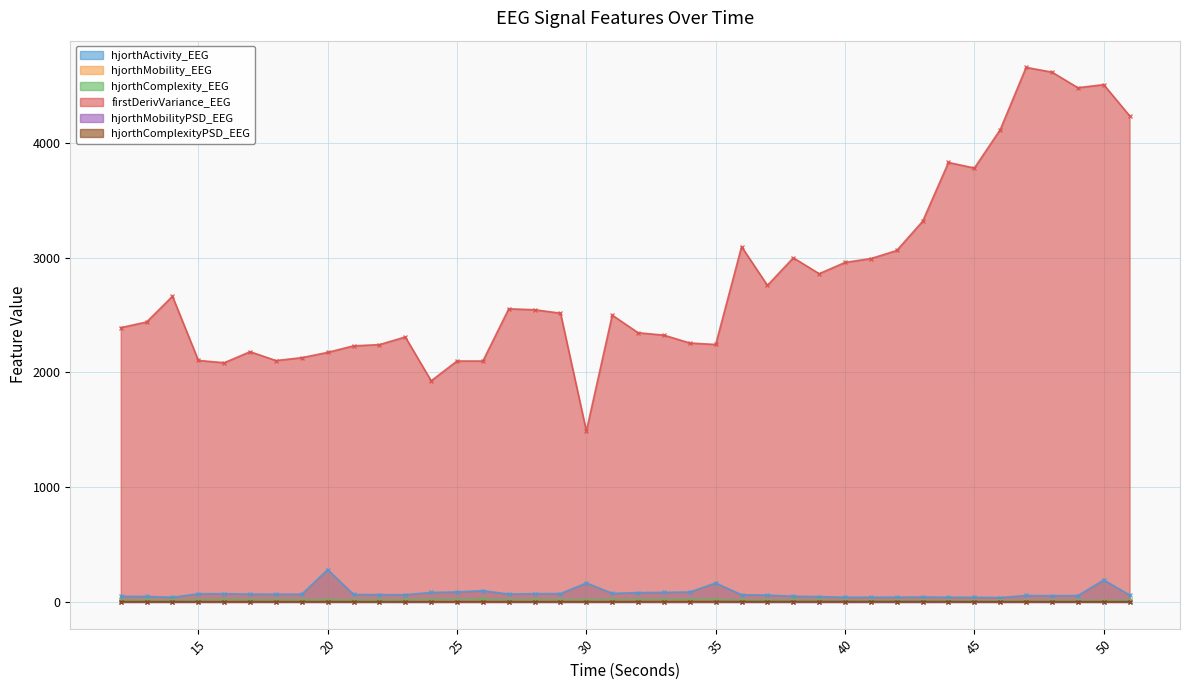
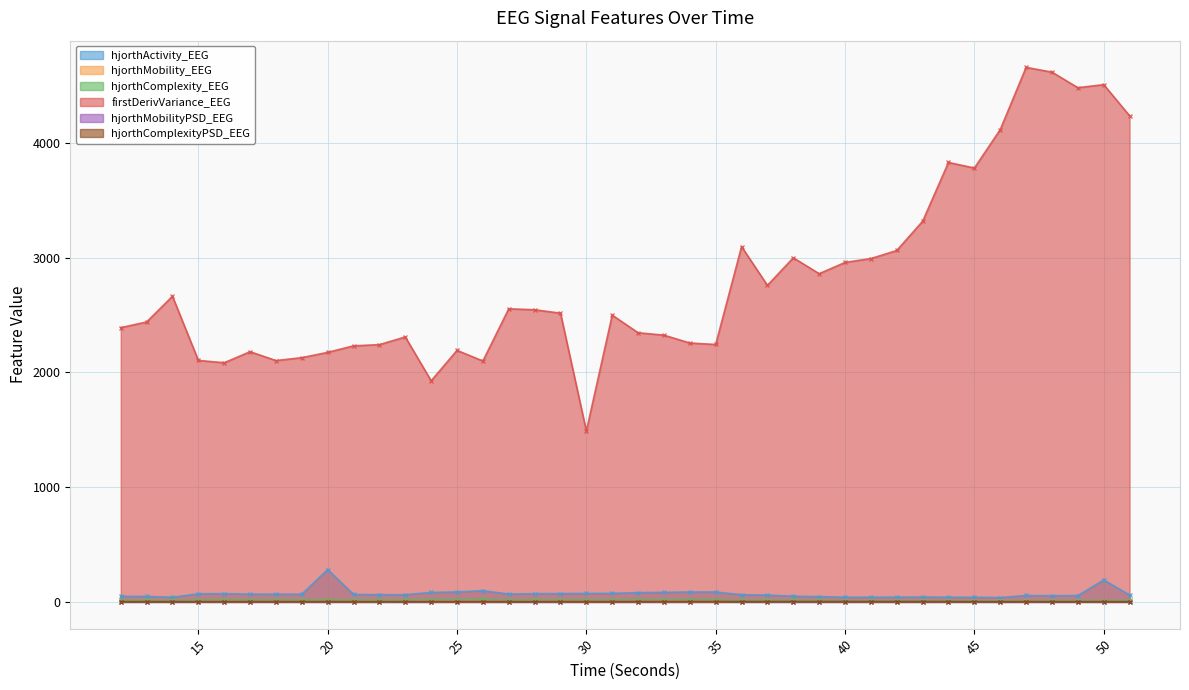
firstDerivVariance_EEG, 25: 2100 -> 2190
hjorthActivity_EEG, 30: 170 -> 70
hjorthActivity_EEG, 35: 160 -> 90
